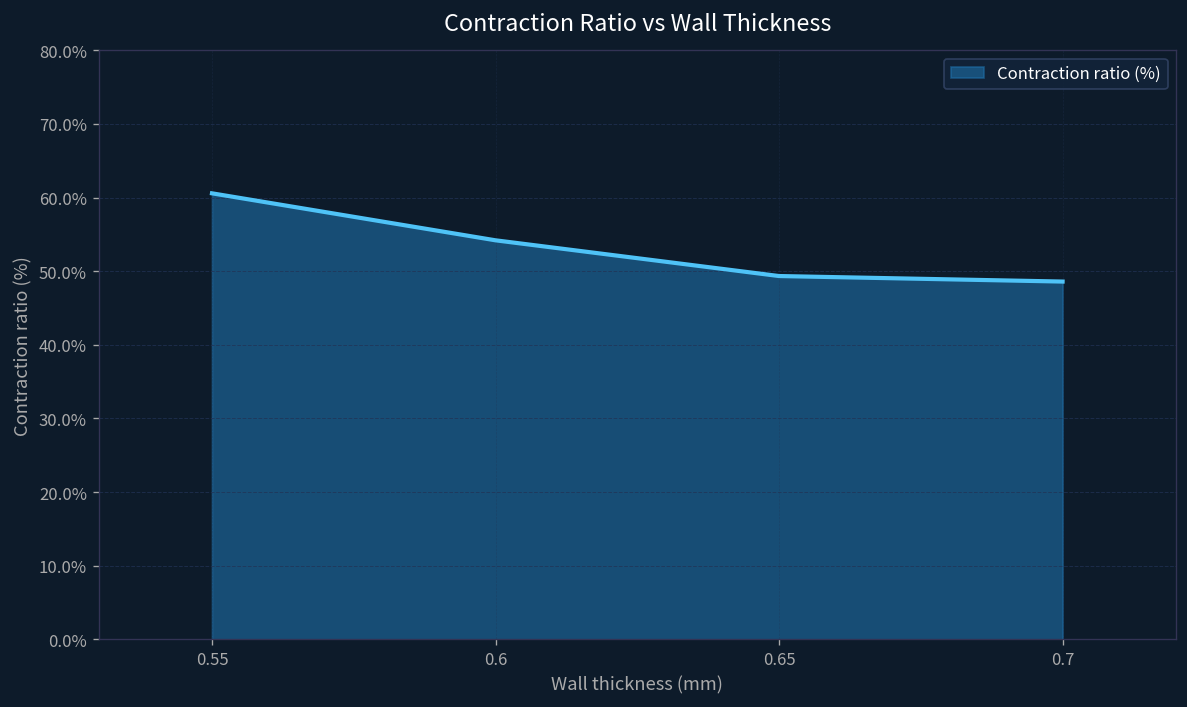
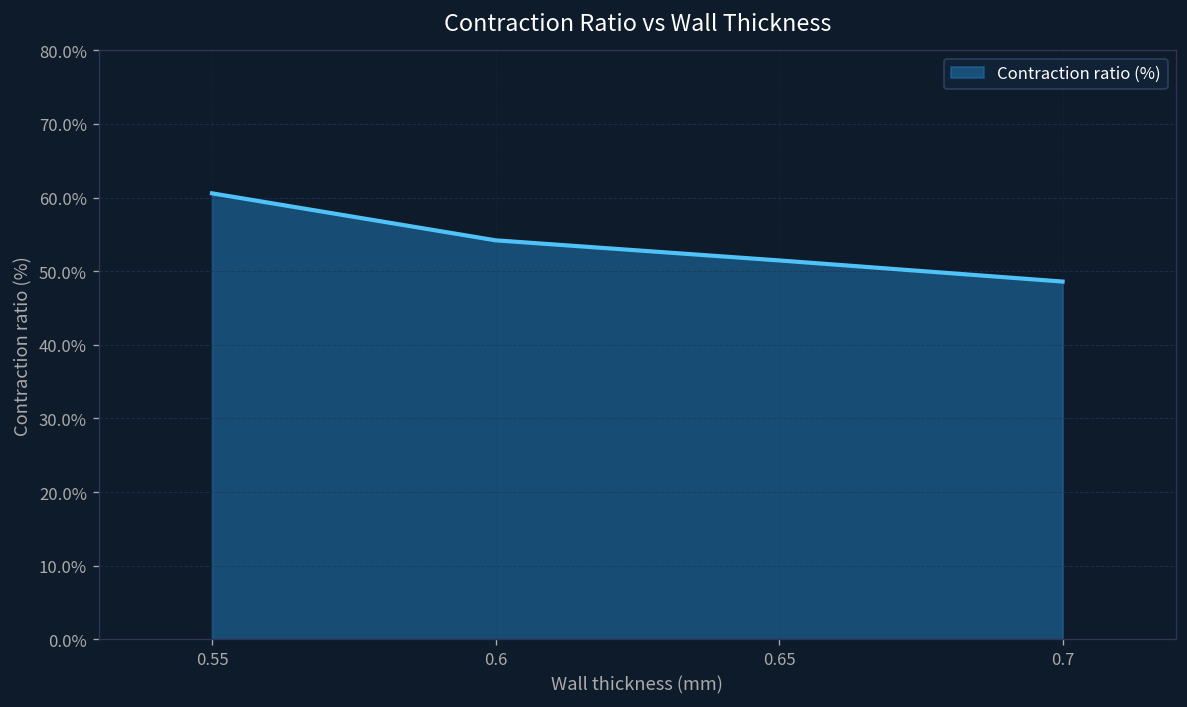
0.65: 49% -> 51%
